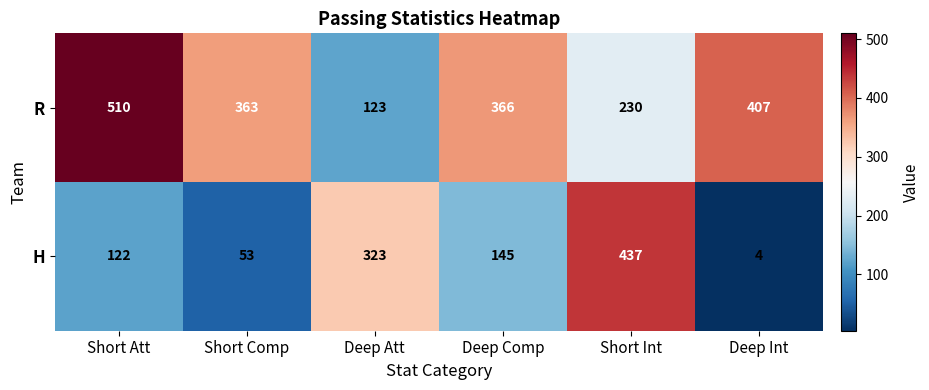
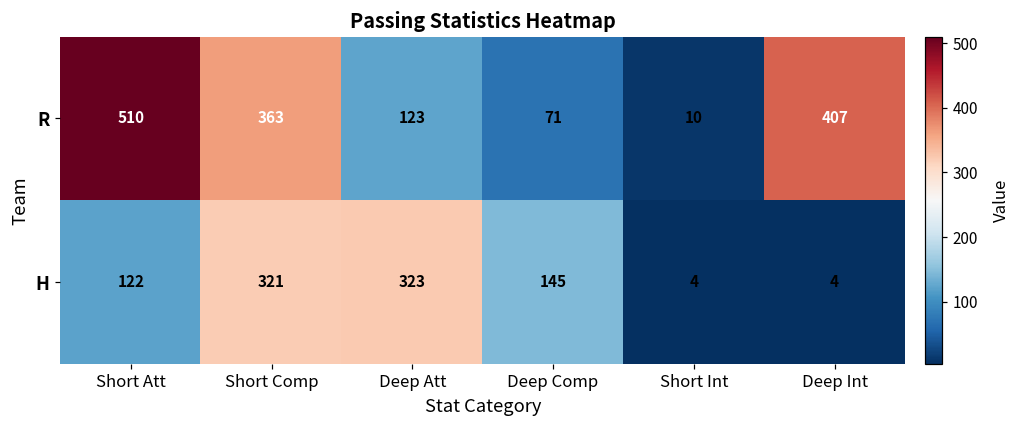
R, Deep Comp: 366 -> 71
R, Short Int: 230 -> 10
H, Short Comp: 53 -> 321
H, Short Int: 437 -> 4
